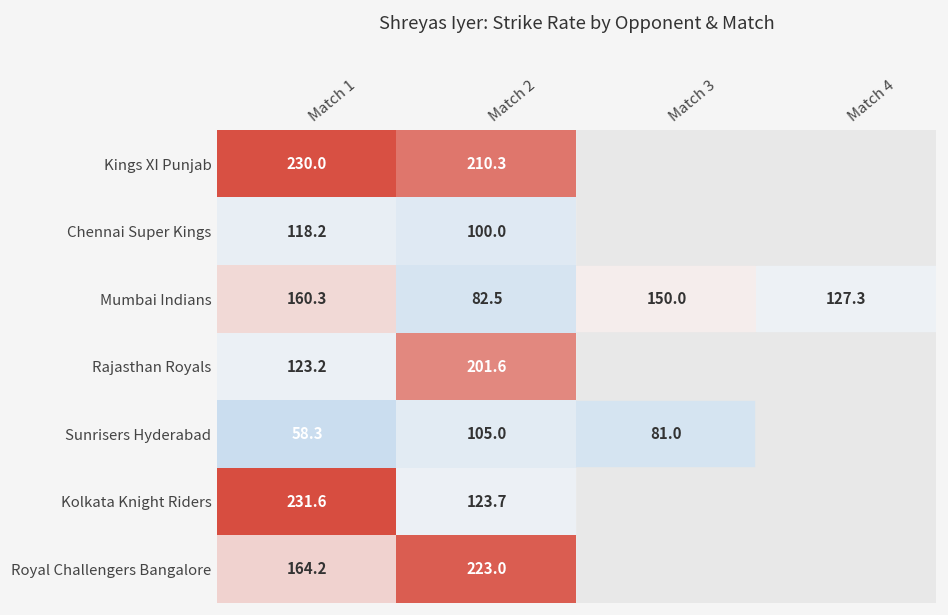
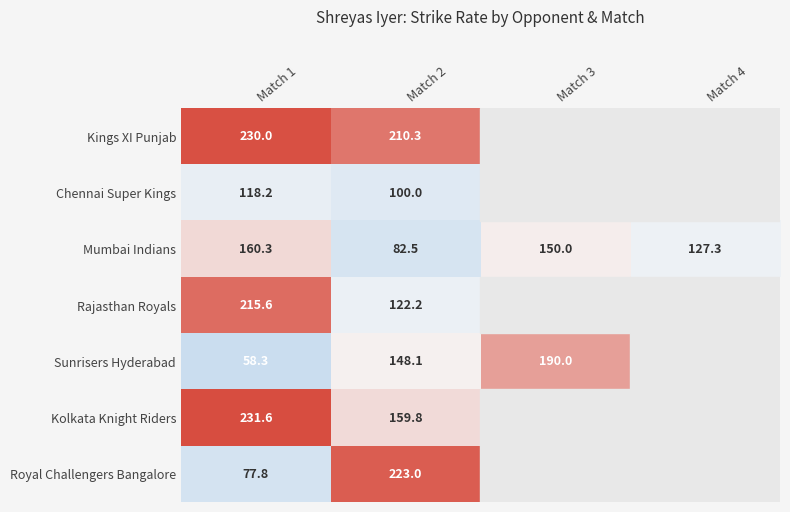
Rajasthan Royals, Match 1: 123.2 -> 215.6
Rajasthan Royals, Match 2: 201.6 -> 122.2
Sunrisers Hyderabad, Match 2: 105.0 -> 148.1
Sunrisers Hyderabad, Match 3: 81.0 -> 190.0
Kolkata Knight Riders, Match 2: 123.7 -> 159.8
Royal Challengers Bangalore, Match 1: 164.2 -> 77.8
